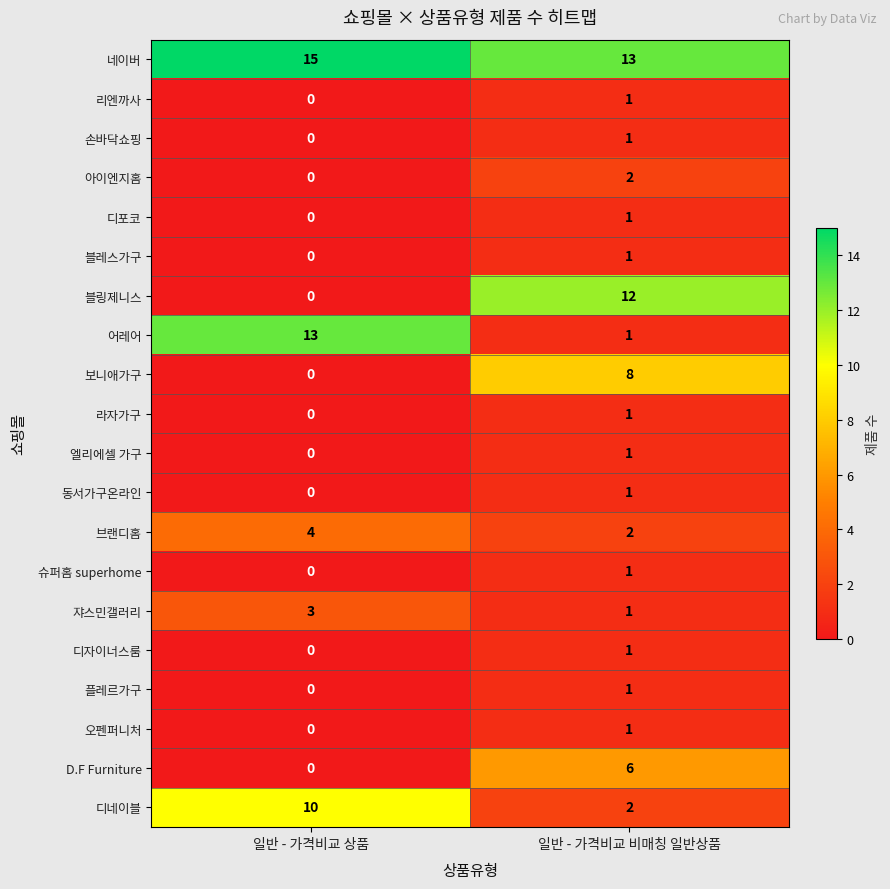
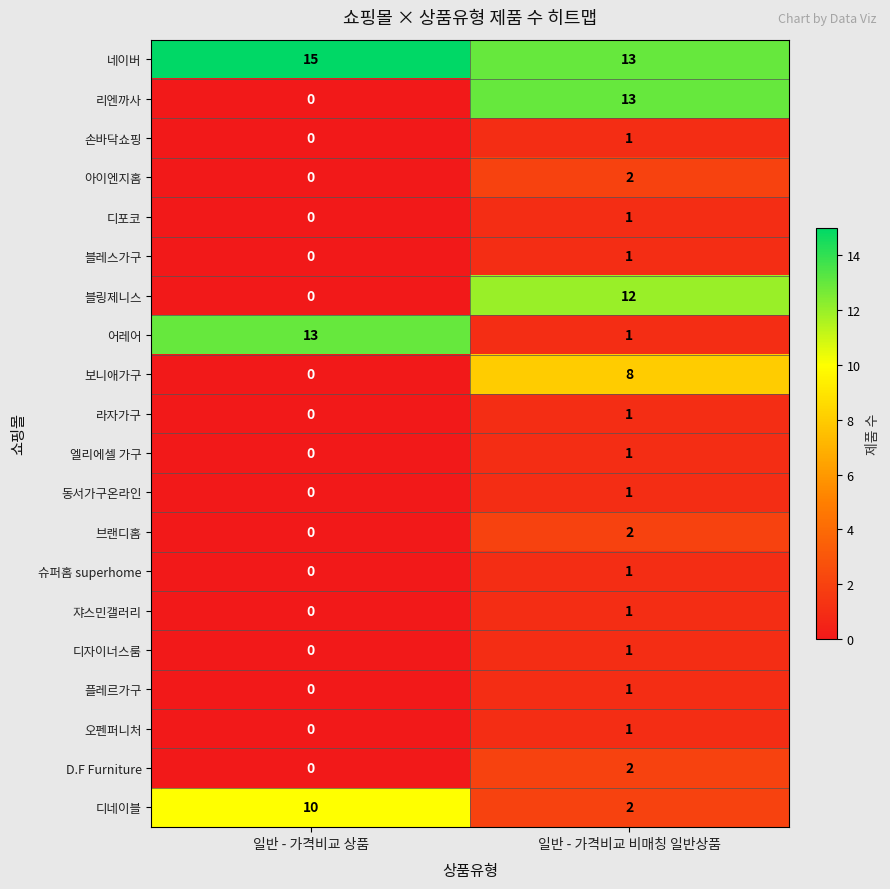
리엔까사, 일반 - 가격비교 비매칭 일반상품: 1 -> 13
브랜디홈, 일반 - 가격비교 상품: 4 -> 0
쟈스민갤러리, 일반 - 가격비교 상품: 3 -> 0
D.F Furniture, 일반 - 가격비교 비매칭 일반상품: 6 -> 2
